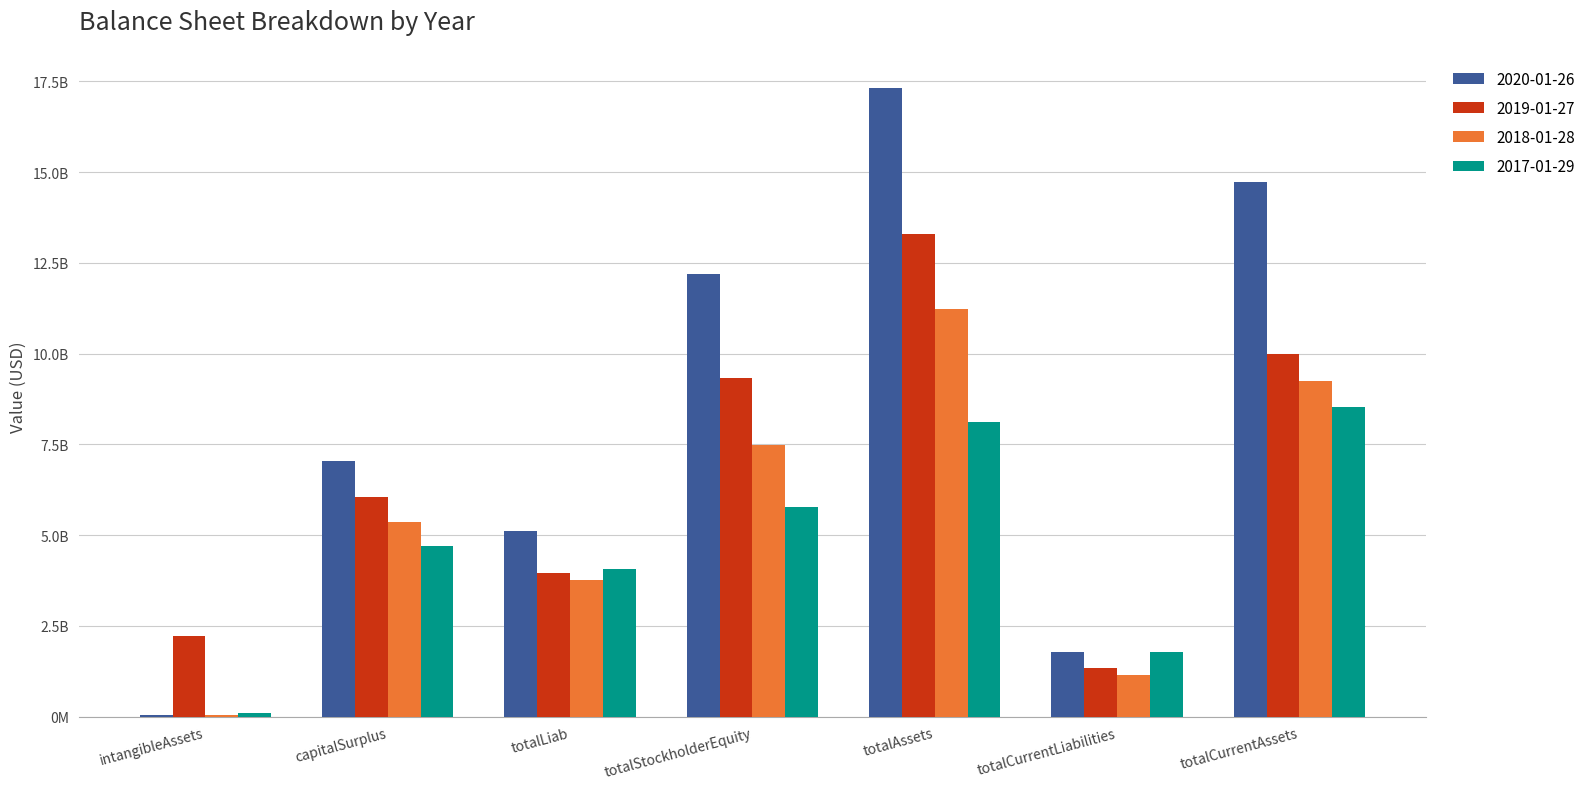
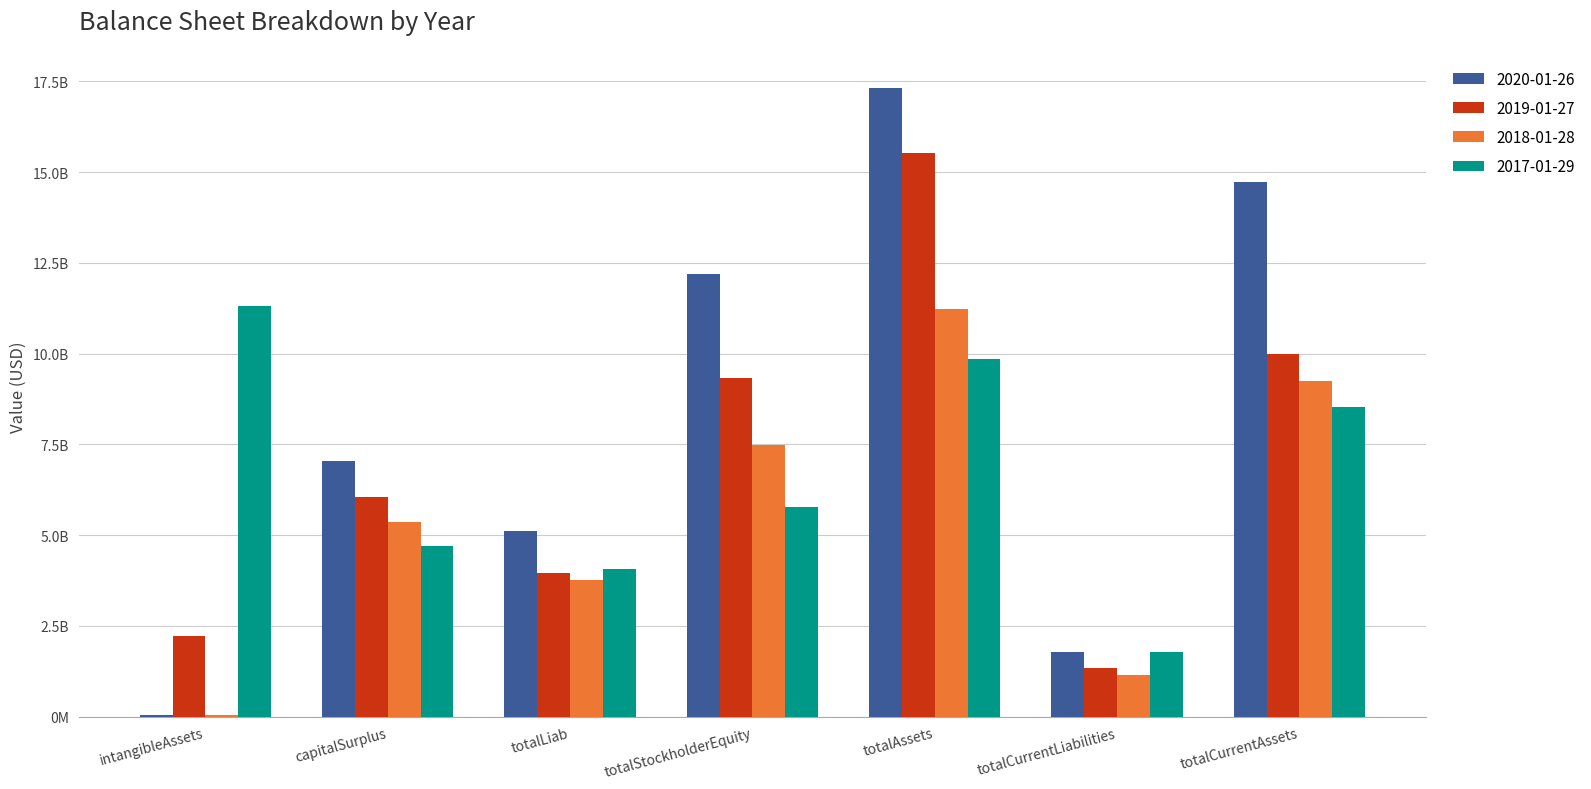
2017-01-29, intangibleAssets: 100000000 -> 11300000000
2019-01-27, totalAssets: 13300000000 -> 15500000000
2017-01-29, totalAssets: 8100000000 -> 9800000000
